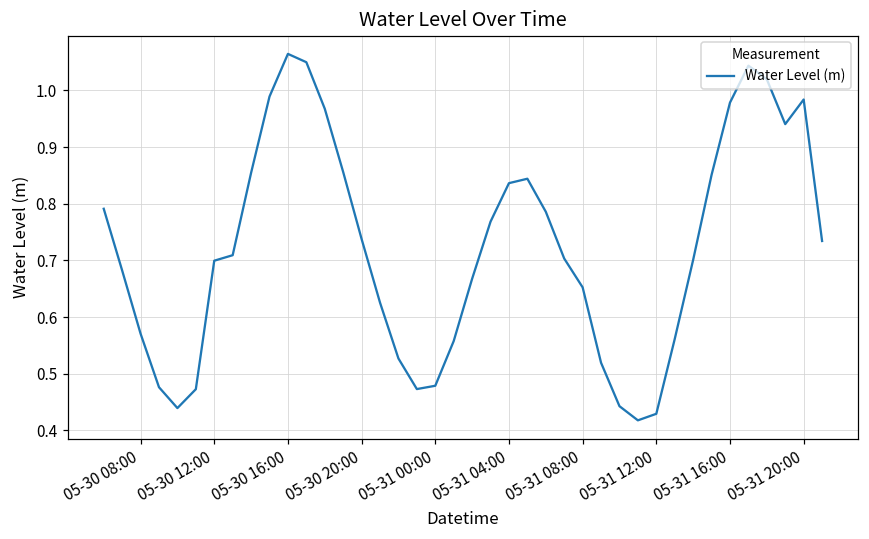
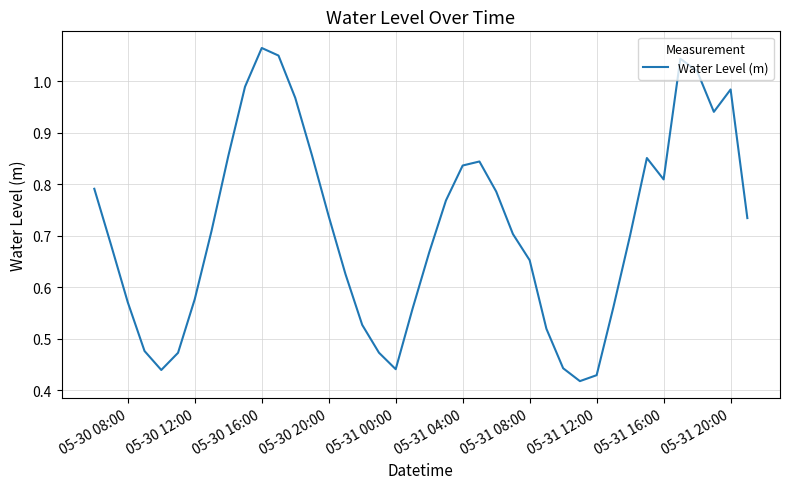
05-30 12:00: 0.70 -> 0.58
05-31 00:00: 0.48 -> 0.44
05-31 16:00: 0.98 -> 0.81
